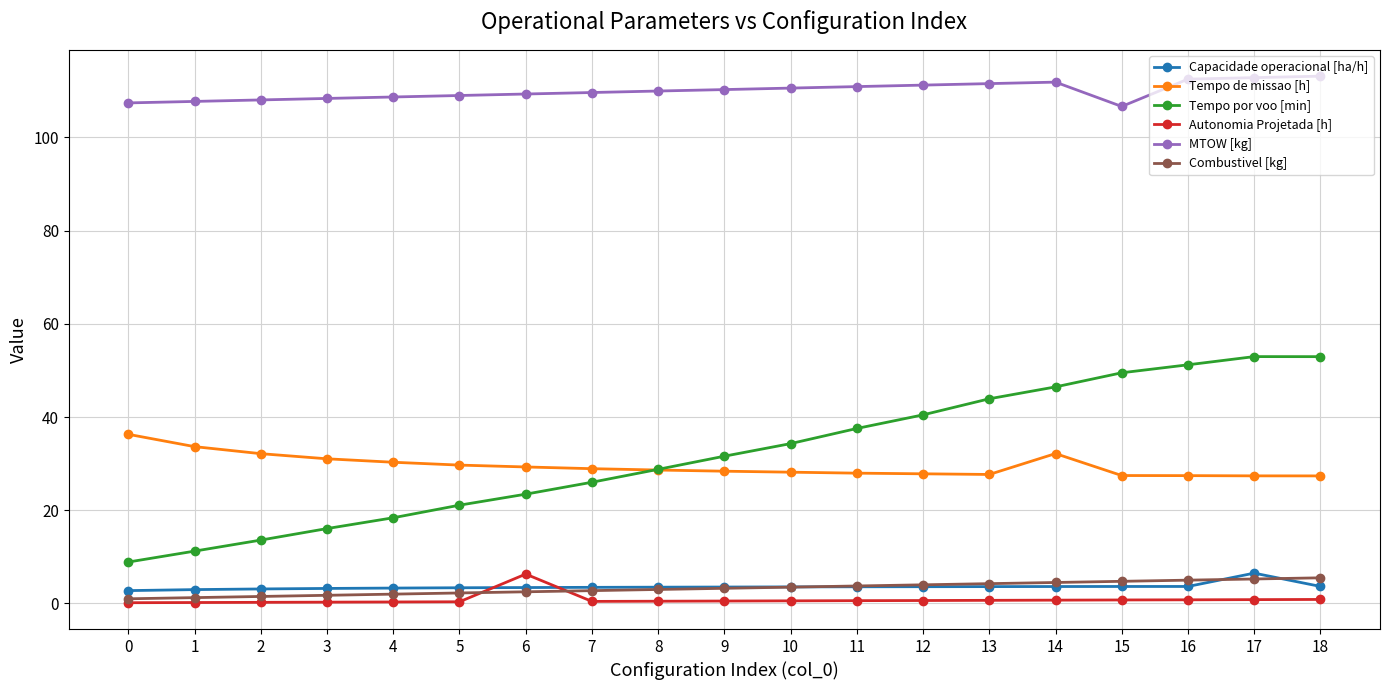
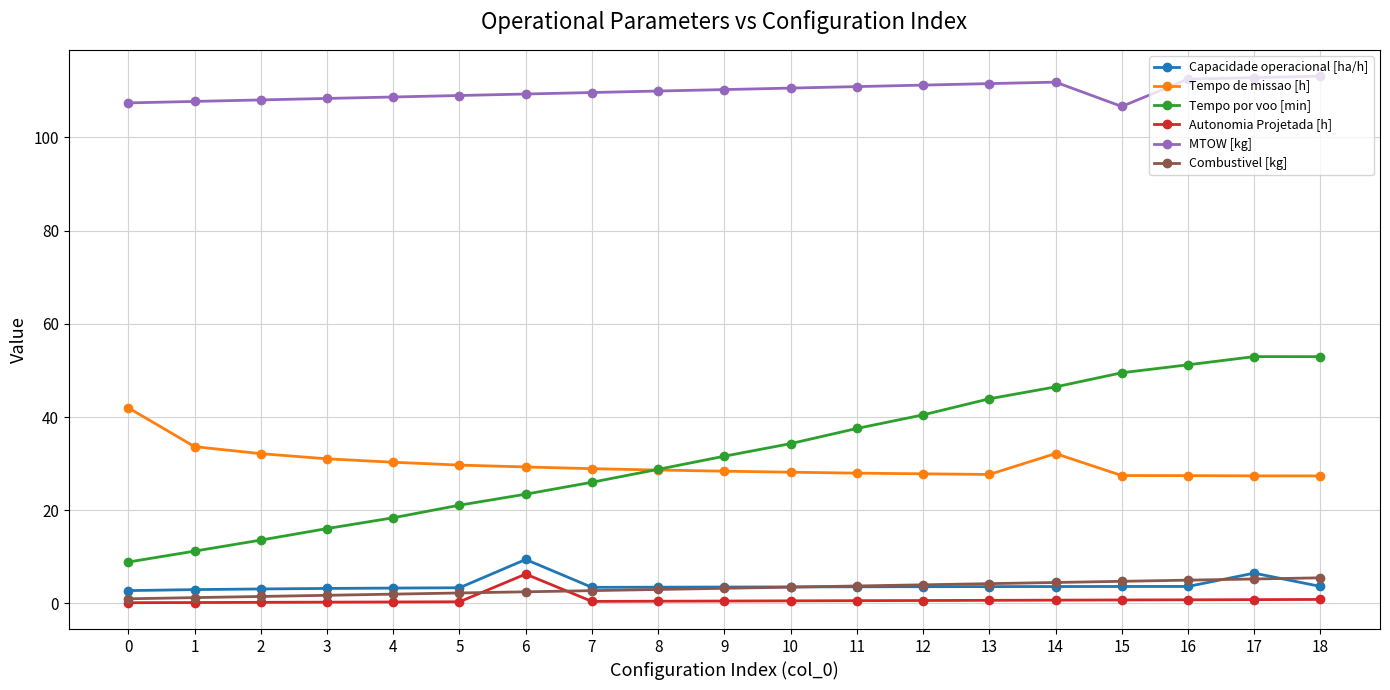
Tempo de missao [h], 0: 36 -> 42
Capacidade operacional [ha/h], 6: 3 -> 9
